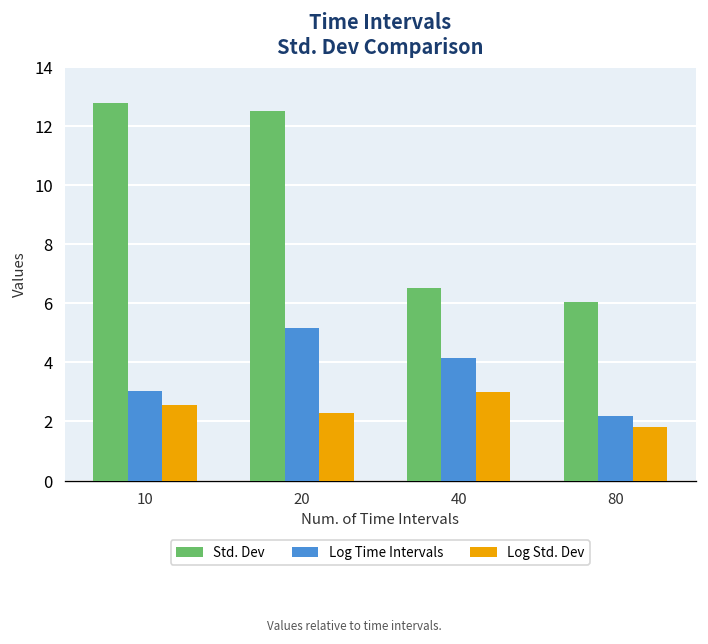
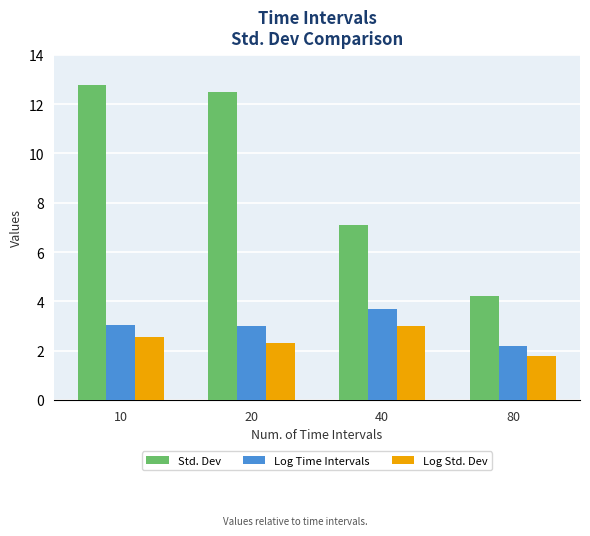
Log Time Intervals, 20: 5.2 -> 3.0
Std. Dev, 40: 6.5 -> 7.1
Log Time Intervals, 40: 4.2 -> 3.7
Std. Dev, 80: 6.0 -> 4.2
